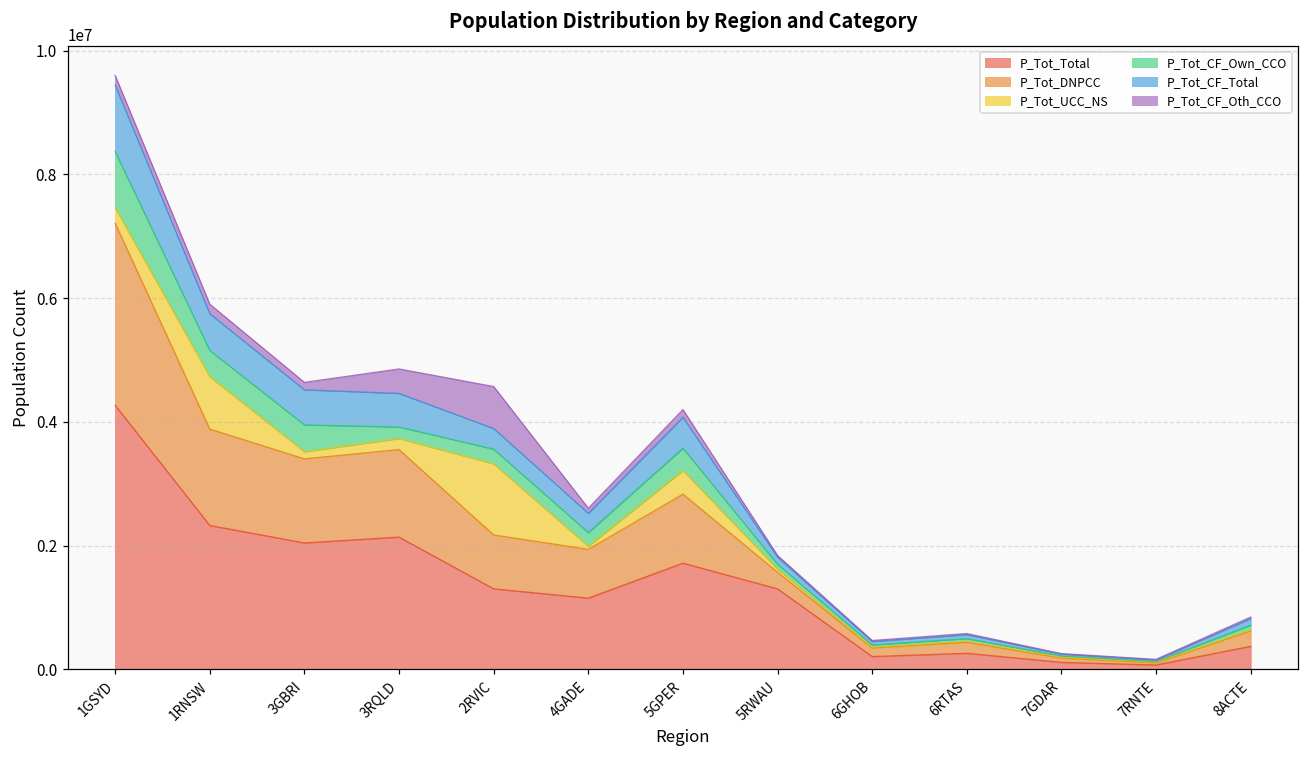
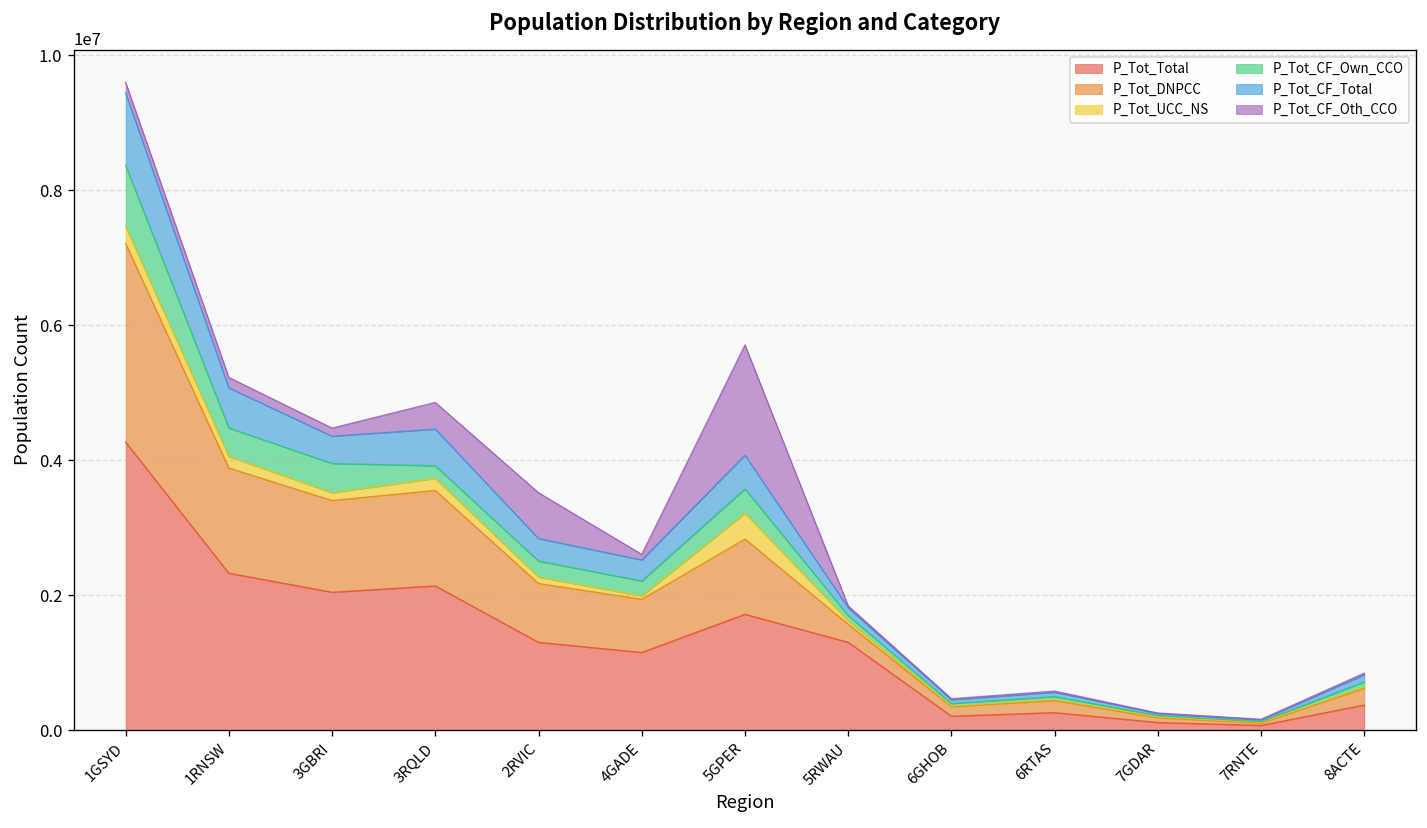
P_Tot_UCC_NS, 1RNSW: 800000 -> 200000
P_Tot_CF_Total, 3GBRI: 600000 -> 400000
P_Tot_UCC_NS, 2RVIC: 1100000 -> 100000
P_Tot_CF_Oth_CCO, 5GPER: 100000 -> 1600000
